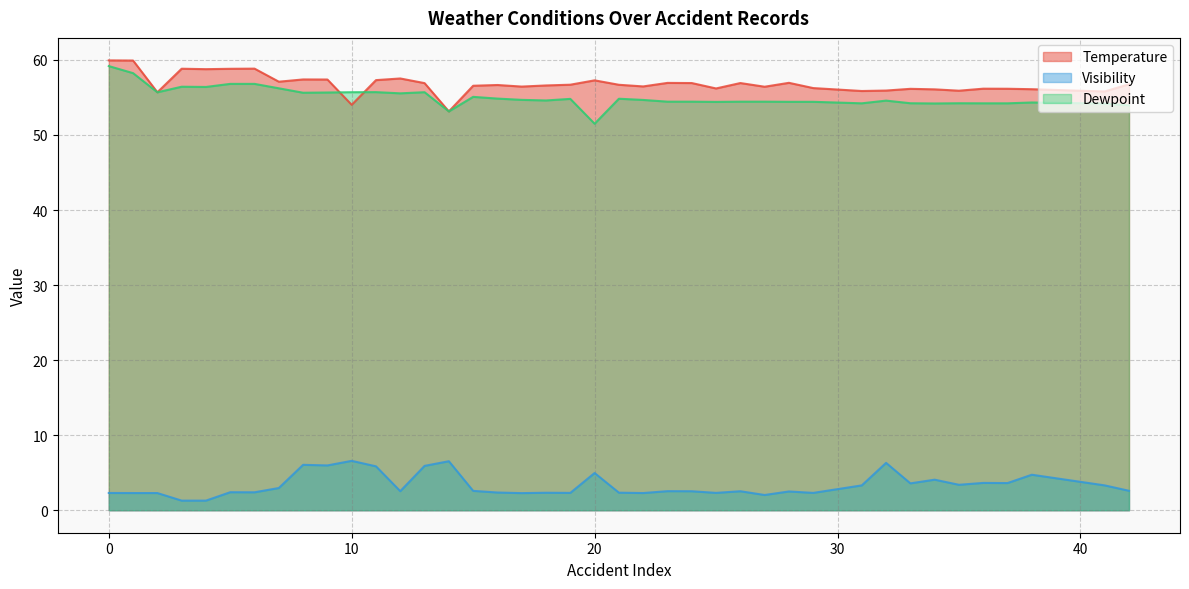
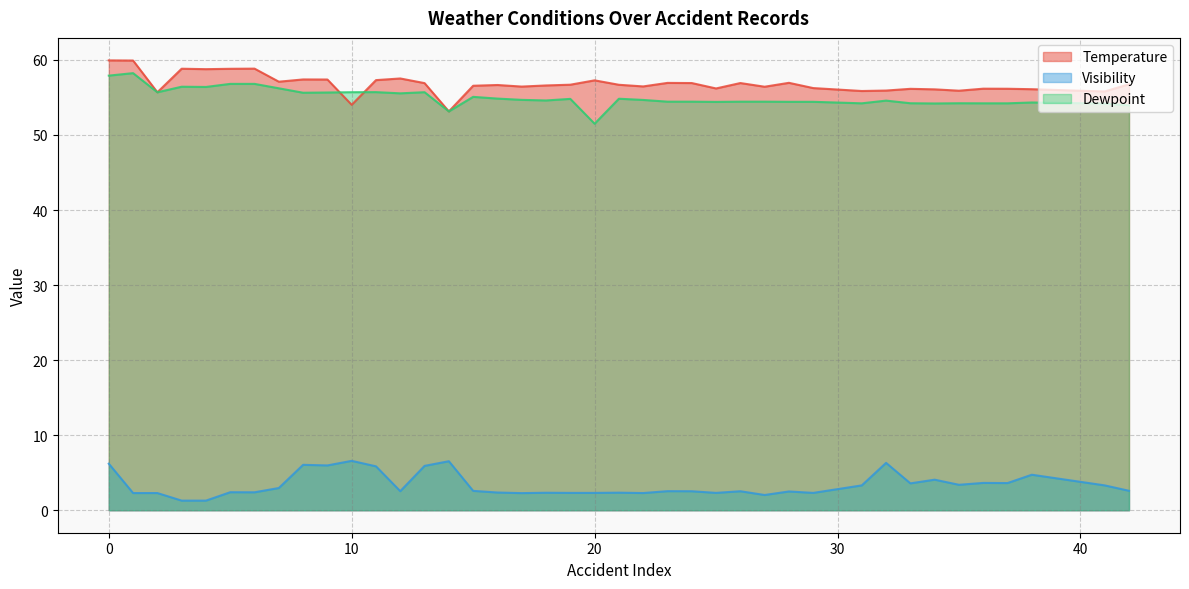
Visibility, 0: 2 -> 6
Dewpoint, 0: 59 -> 58
Visibility, 20: 5 -> 2
